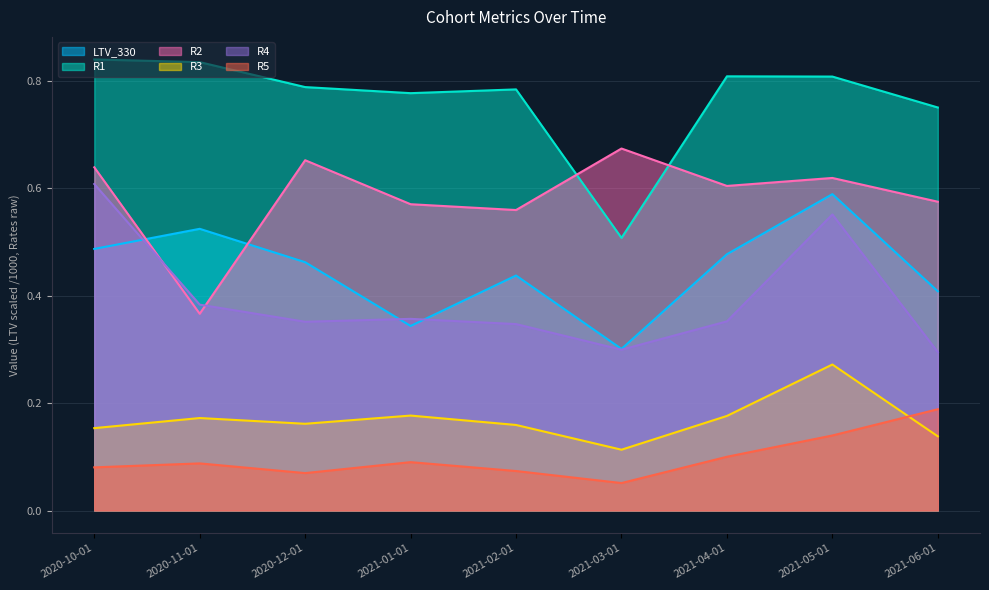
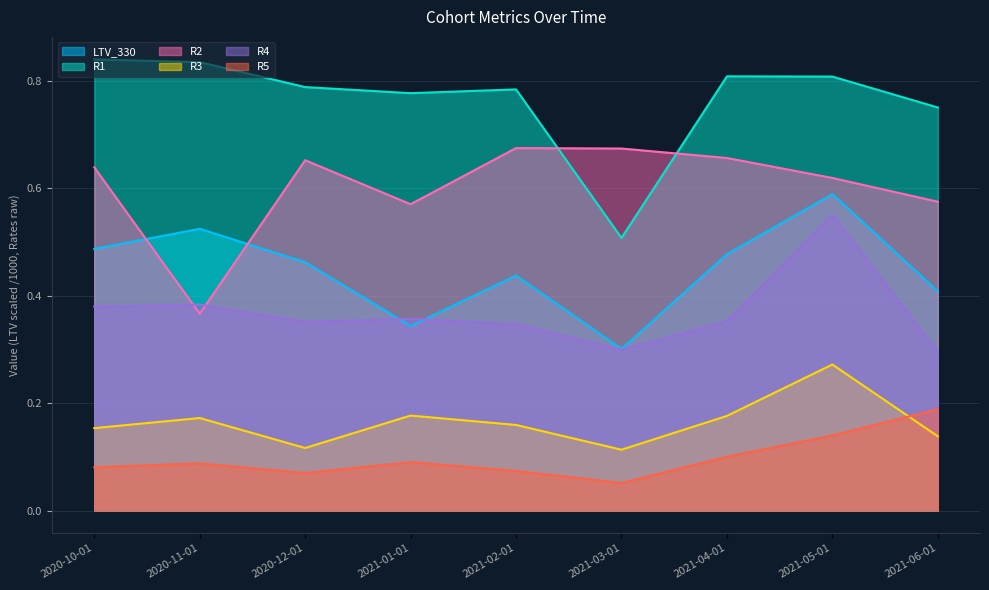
R4, 2020-10-01: 0.61 -> 0.38
R3, 2020-12-01: 0.16 -> 0.12
R2, 2021-02-01: 0.56 -> 0.67
R2, 2021-04-01: 0.60 -> 0.66
